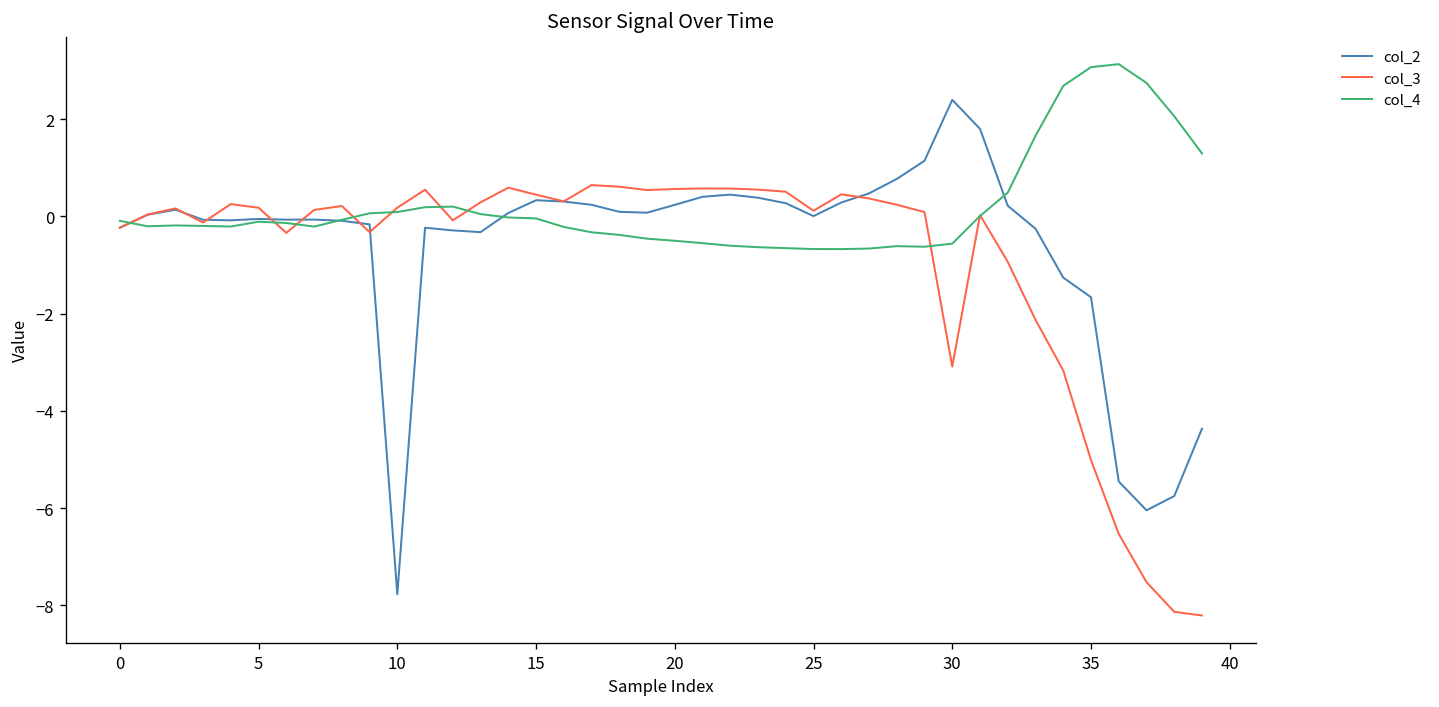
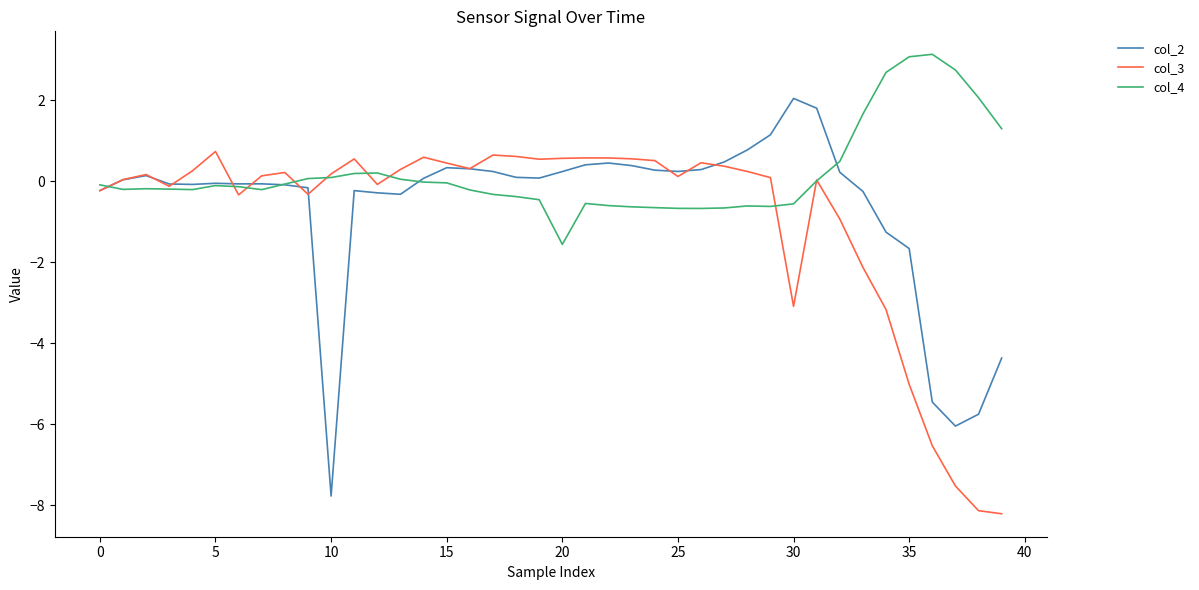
col_3, 5: 0.2 -> 0.7
col_4, 20: -0.5 -> -1.6
col_2, 25: 0.0 -> 0.2
col_2, 30: 2.4 -> 2.0
